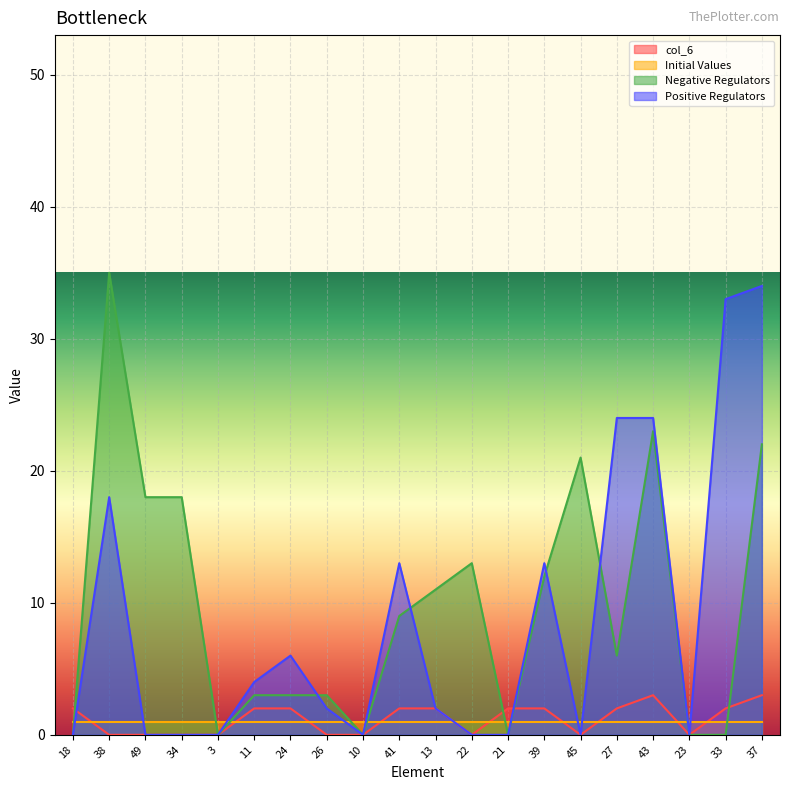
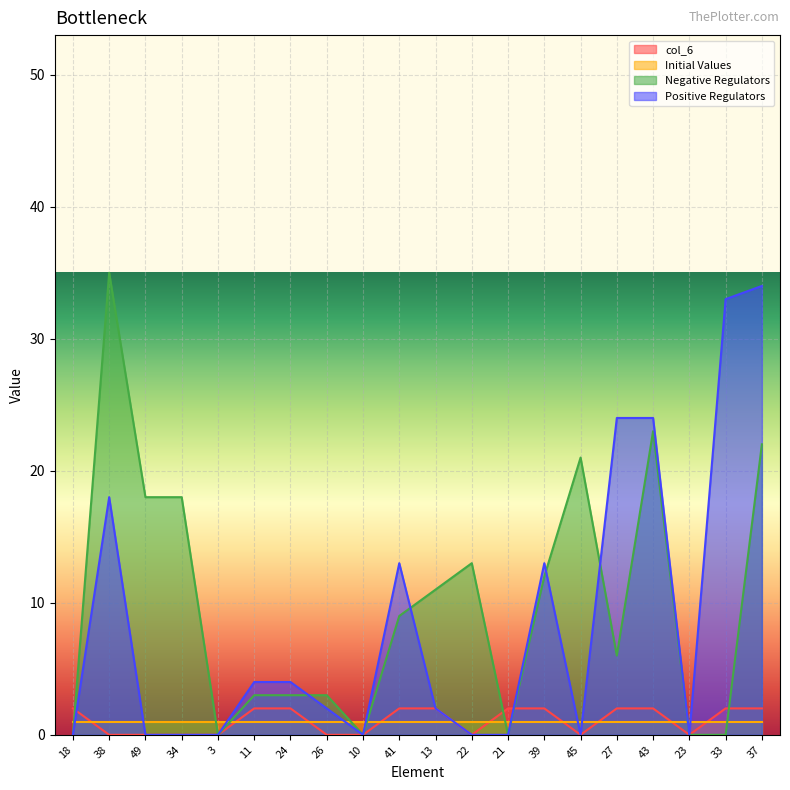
Positive Regulators, 24: 6 -> 4
col_6, 43: 3 -> 2
col_6, 37: 3 -> 2
